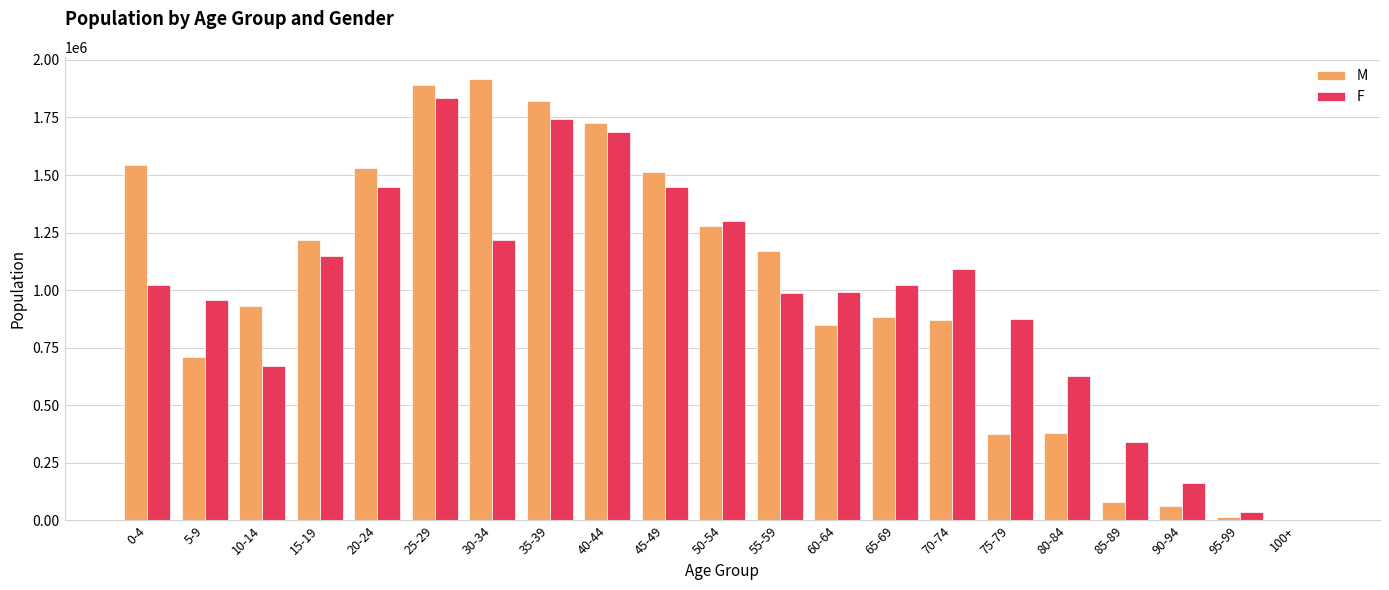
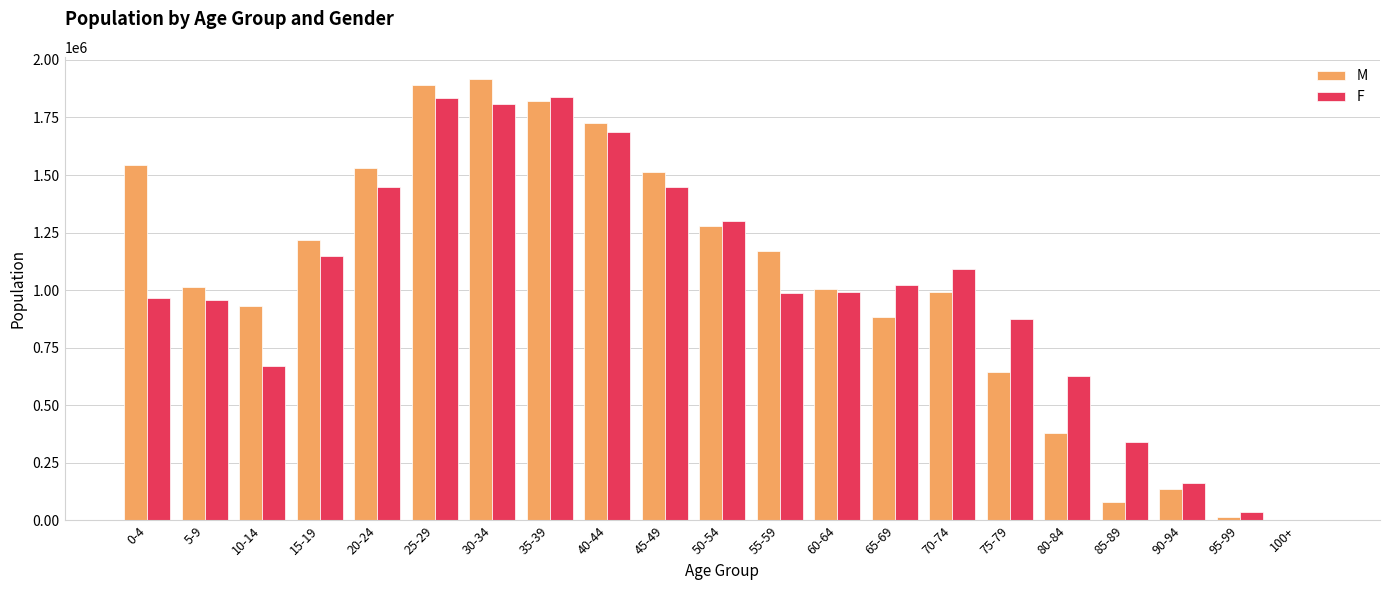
F, 0-4: 1020000 -> 970000
M, 5-9: 710000 -> 1010000
F, 30-34: 1220000 -> 1810000
F, 35-39: 1740000 -> 1840000
M, 60-64: 850000 -> 1000000
M, 70-74: 870000 -> 990000
M, 75-79: 380000 -> 650000
M, 90-94: 60000 -> 140000
